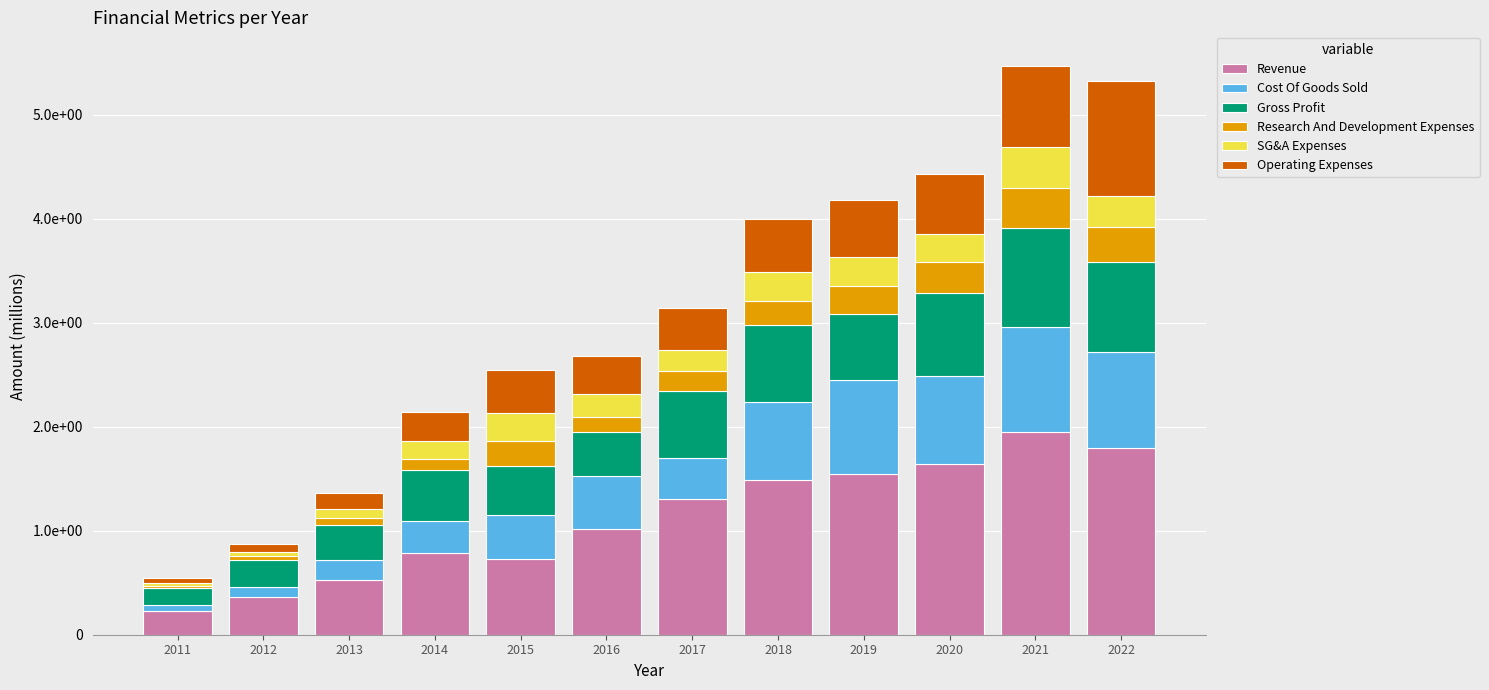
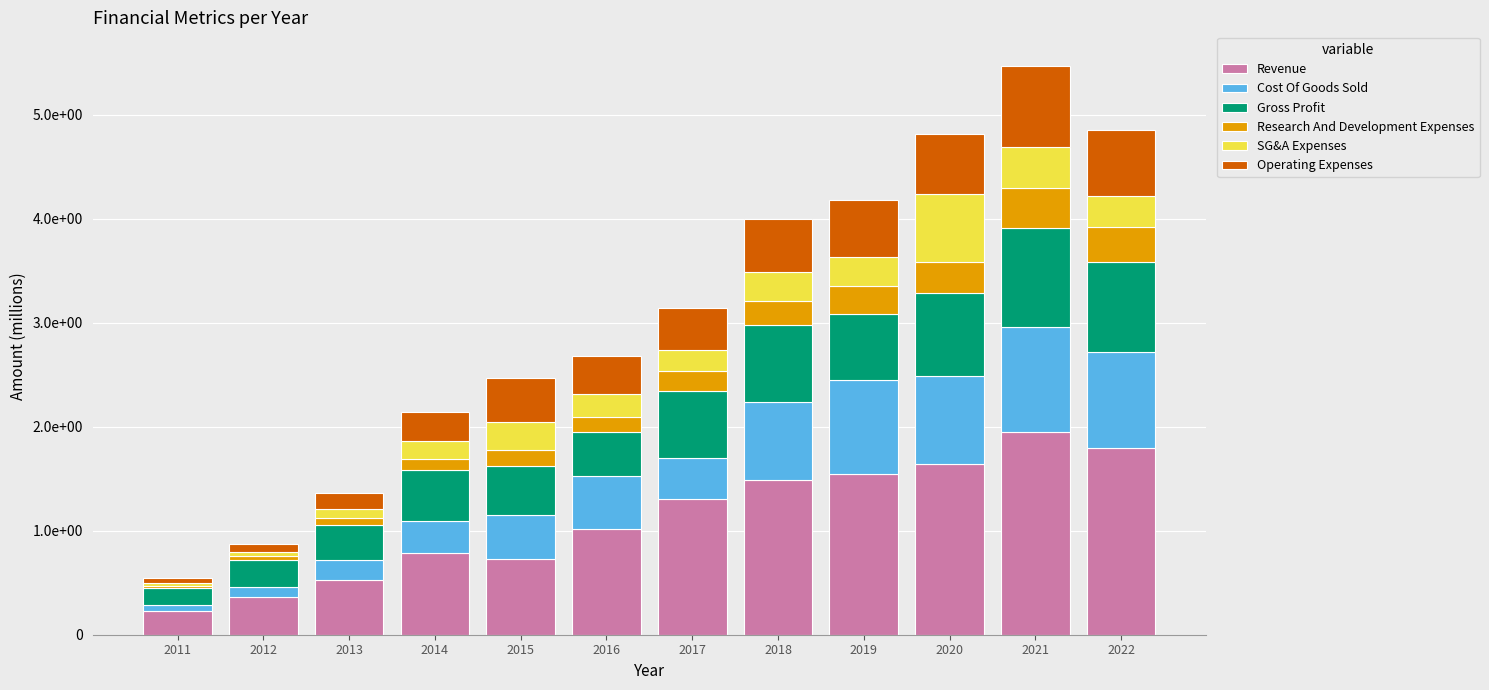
Research And Development Expenses, 2015: 0.24 -> 0.16
SG&A Expenses, 2020: 0.28 -> 0.66
Operating Expenses, 2022: 1.11 -> 0.64
